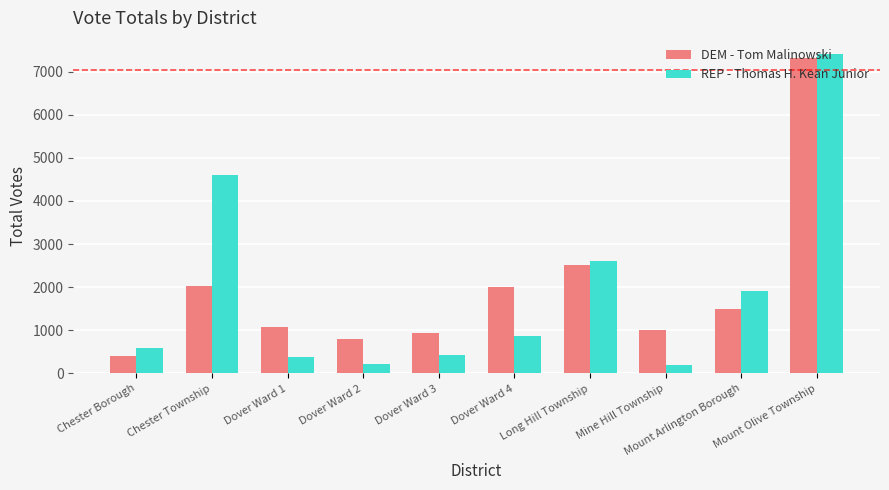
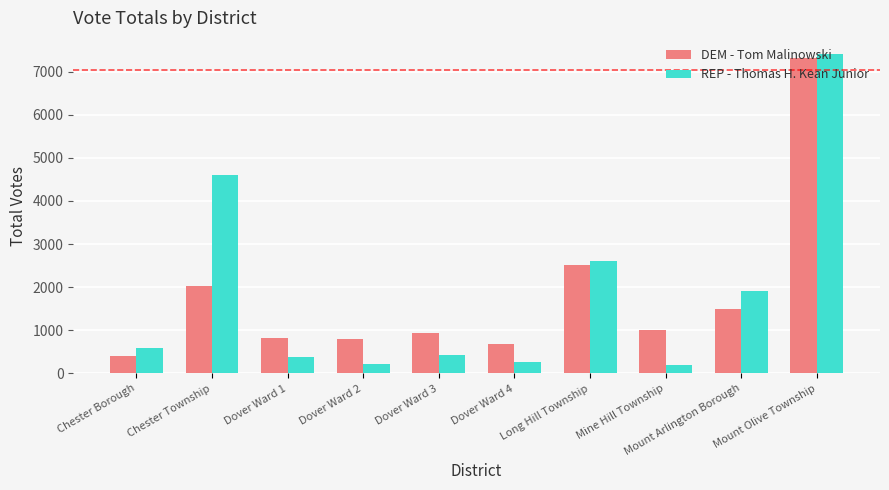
DEM - Tom Malinowski, Dover Ward 1: 1100 -> 800
DEM - Tom Malinowski, Dover Ward 4: 2000 -> 700
REP - Thomas H. Kean Junior, Dover Ward 4: 900 -> 300
